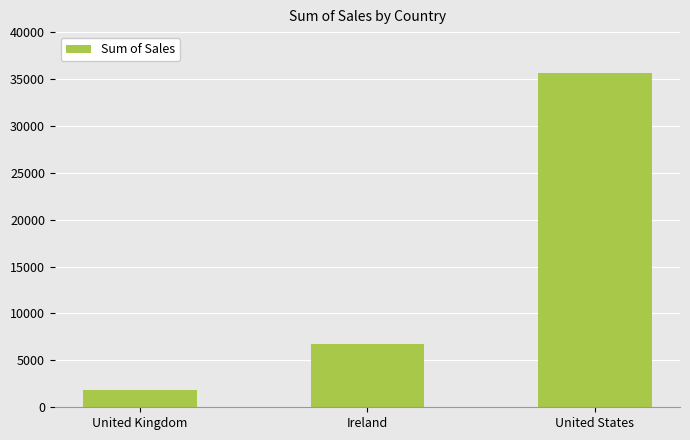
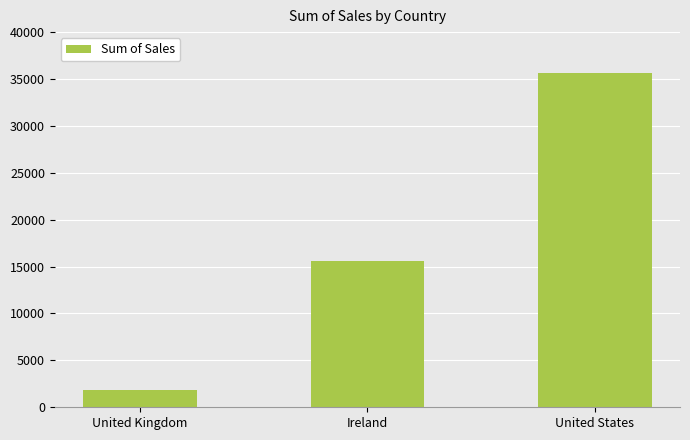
Ireland: 7000 -> 16000
